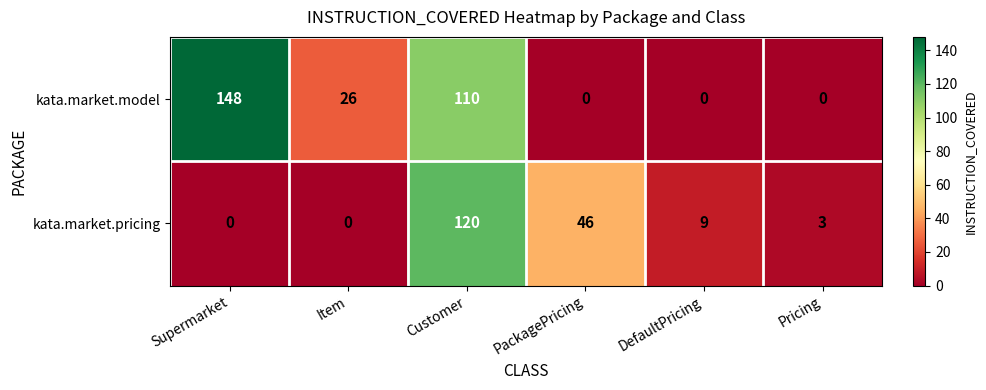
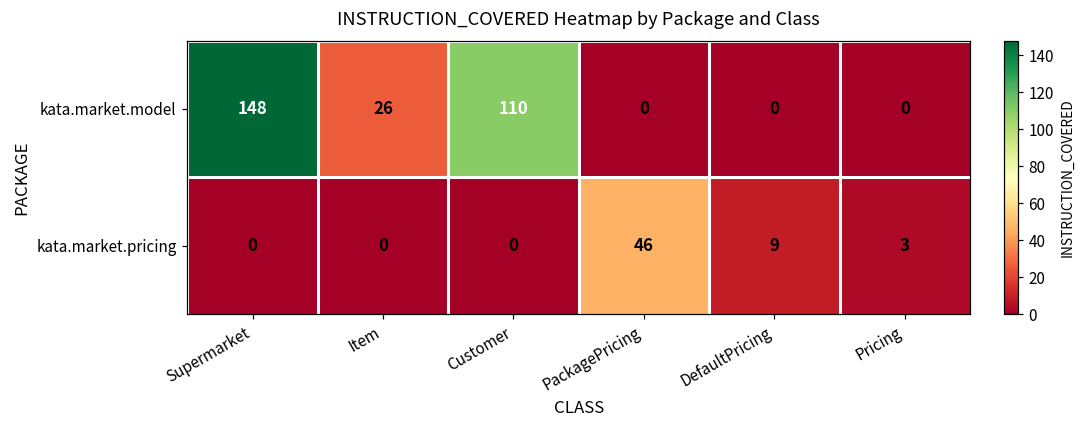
kata.market.pricing, Customer: 120 -> 0
